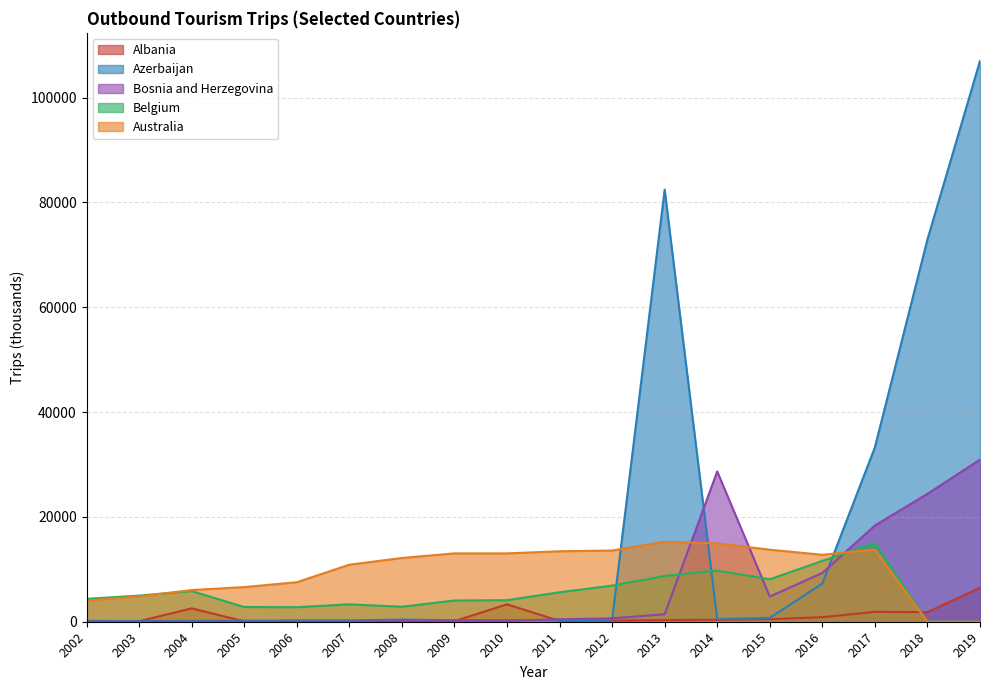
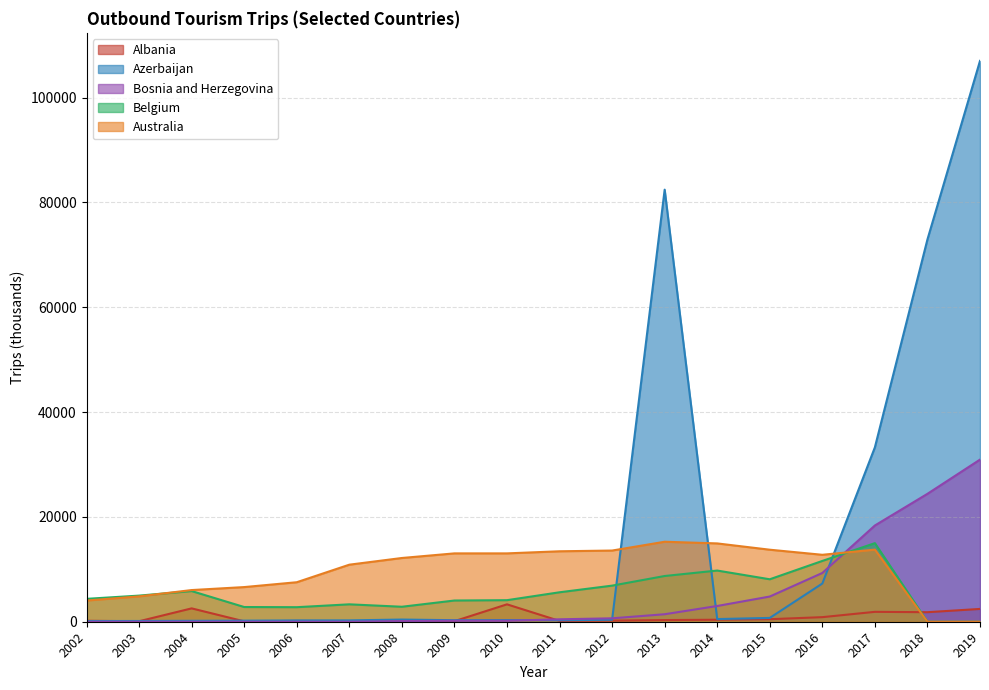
Bosnia and Herzegovina, 2014: 29000 -> 3000
Albania, 2019: 6000 -> 2000
